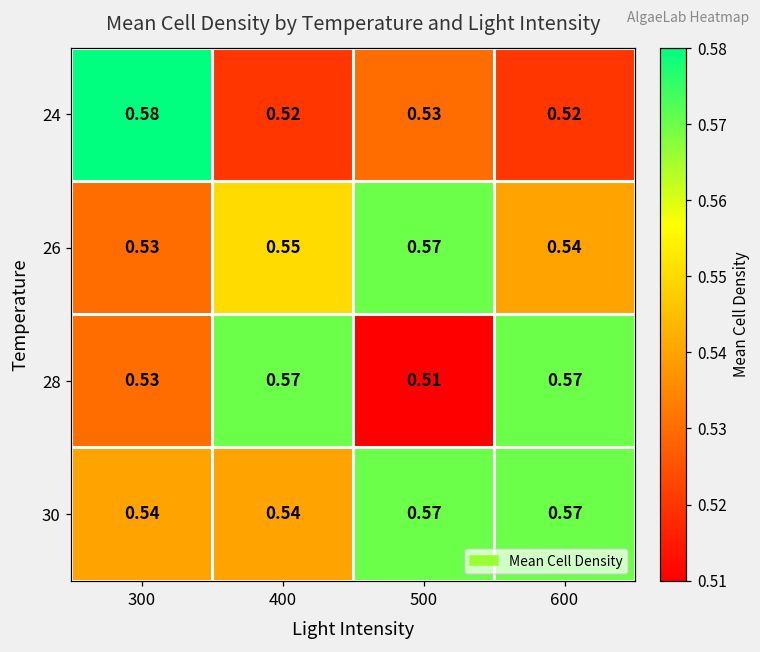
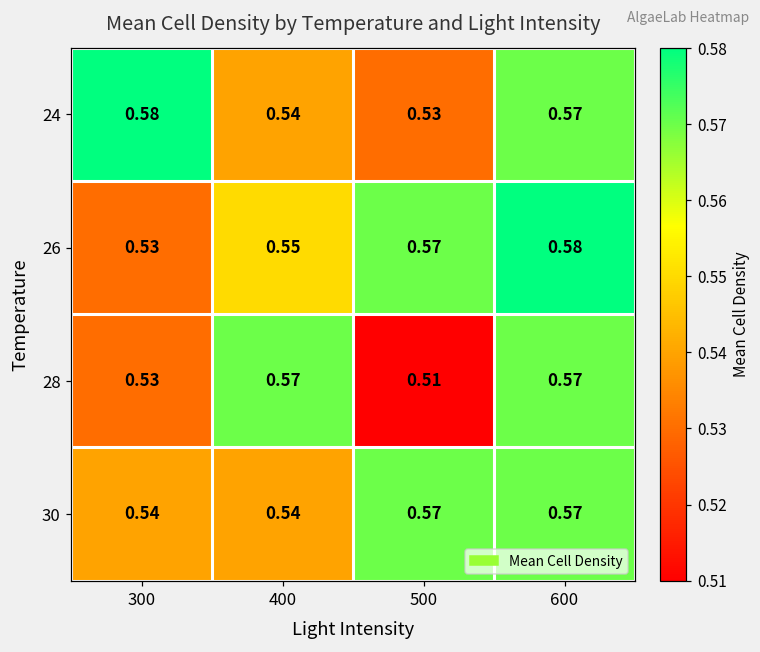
24, 400: 0.52 -> 0.54
24, 600: 0.52 -> 0.57
26, 600: 0.54 -> 0.58
